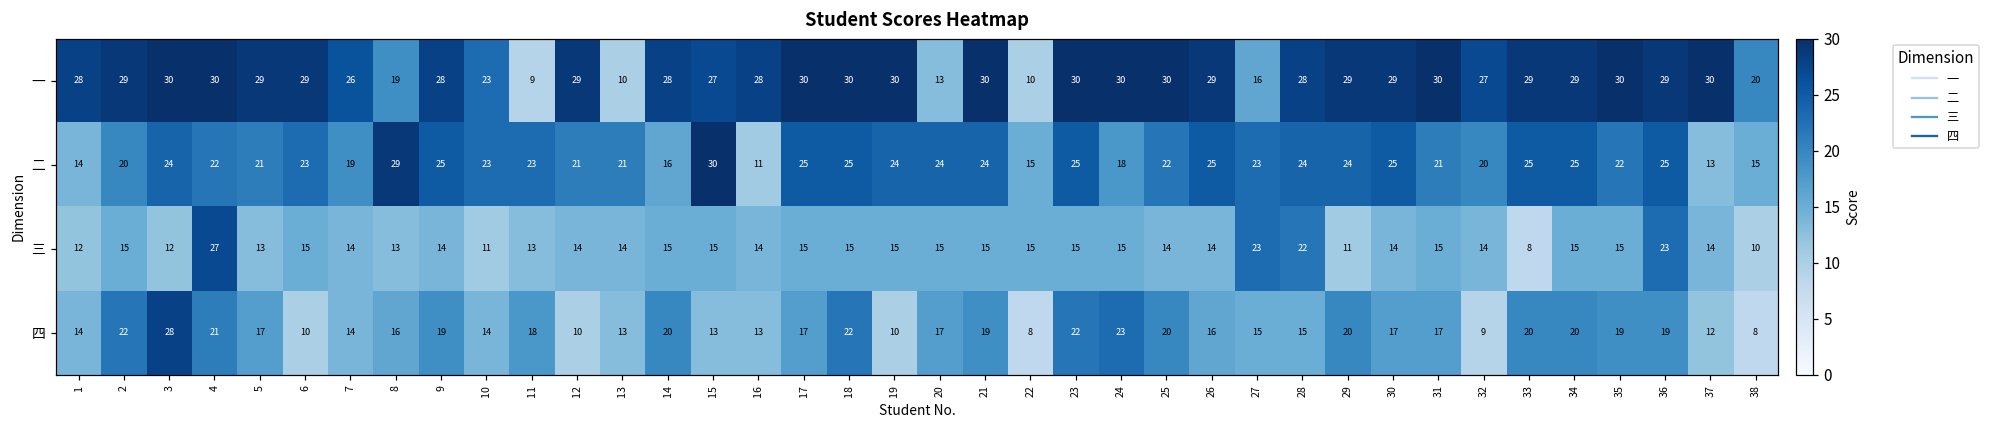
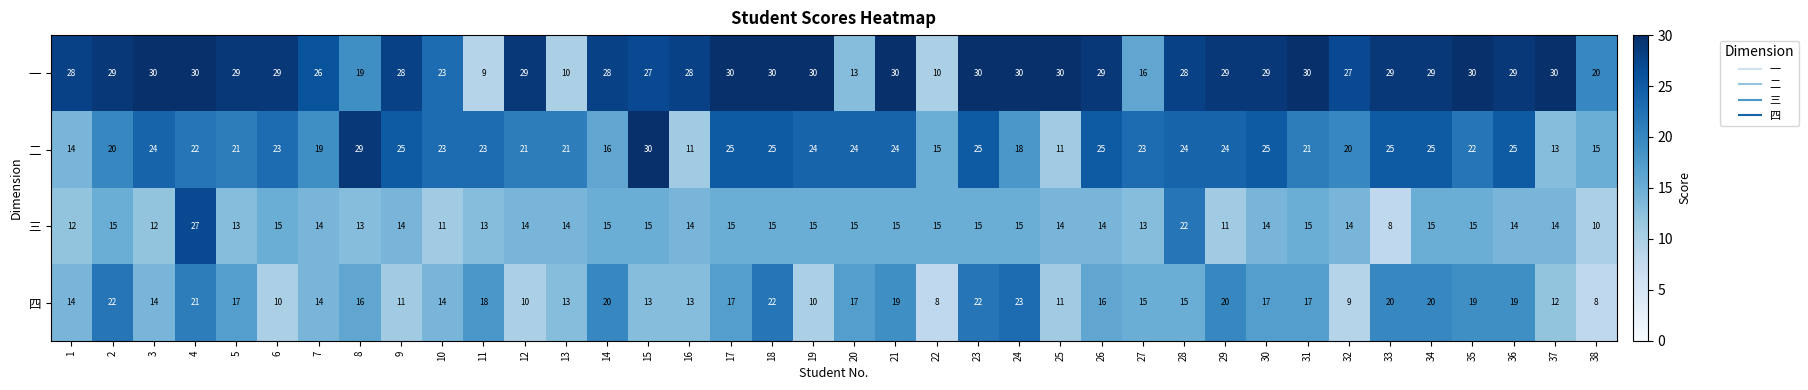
二, 25: 22 -> 11
三, 27: 23 -> 13
三, 36: 23 -> 14
四, 3: 28 -> 14
四, 9: 19 -> 11
四, 25: 20 -> 11
